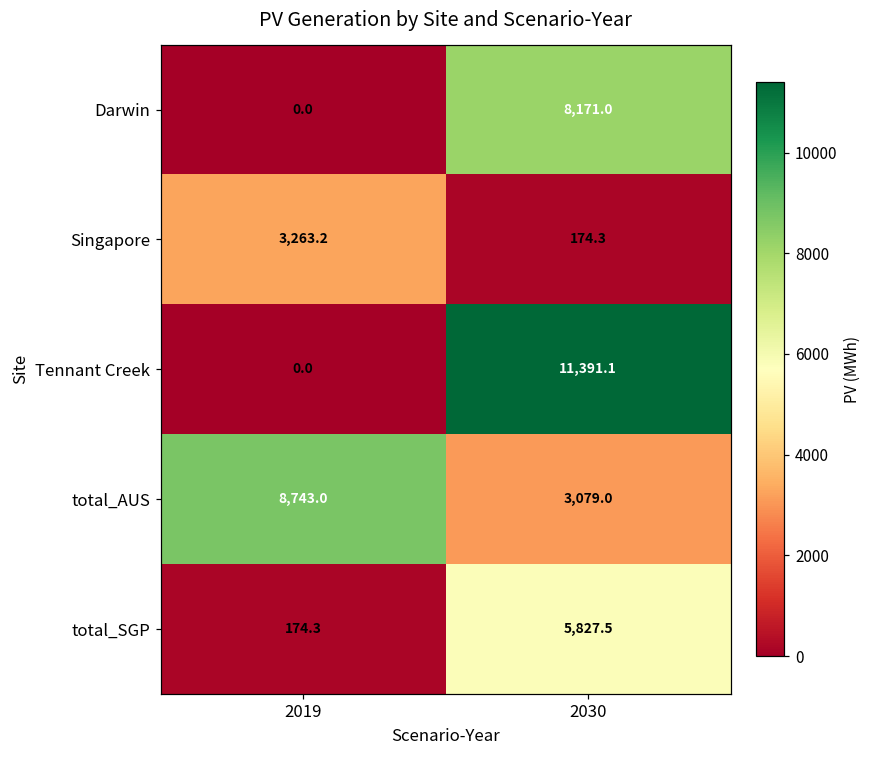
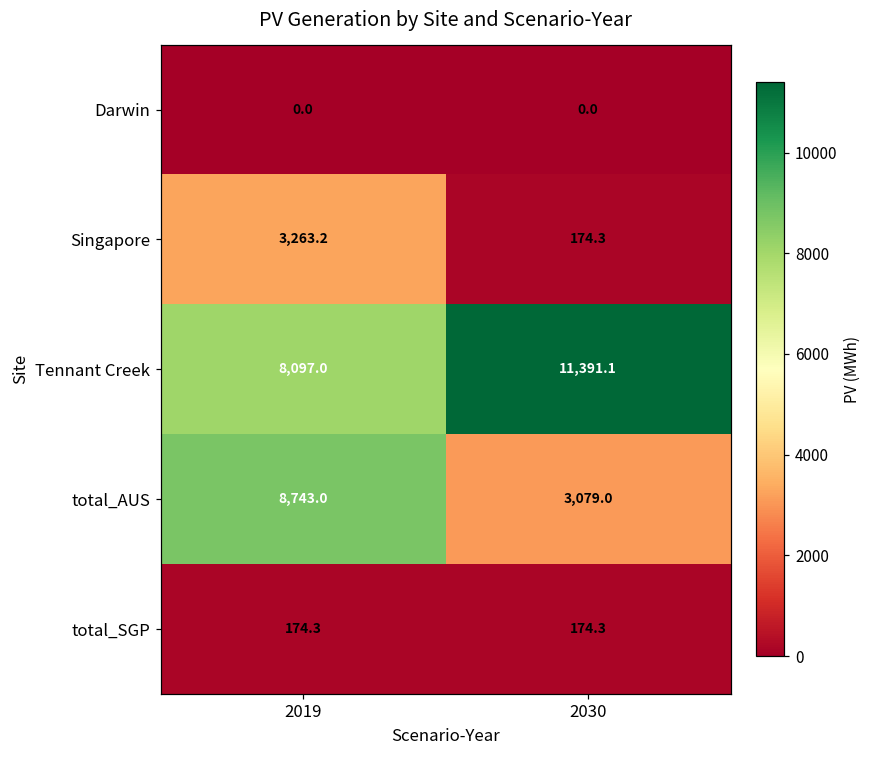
Darwin, 2030: 8,171.0 -> 0.0
Tennant Creek, 2019: 0.0 -> 8,097.0
total_SGP, 2030: 5,827.5 -> 174.3
